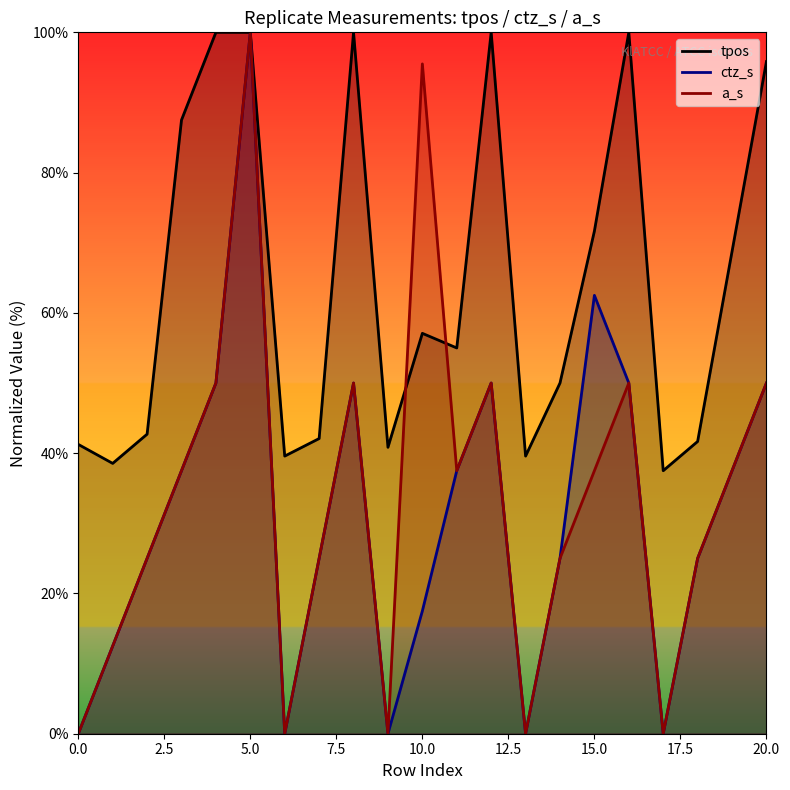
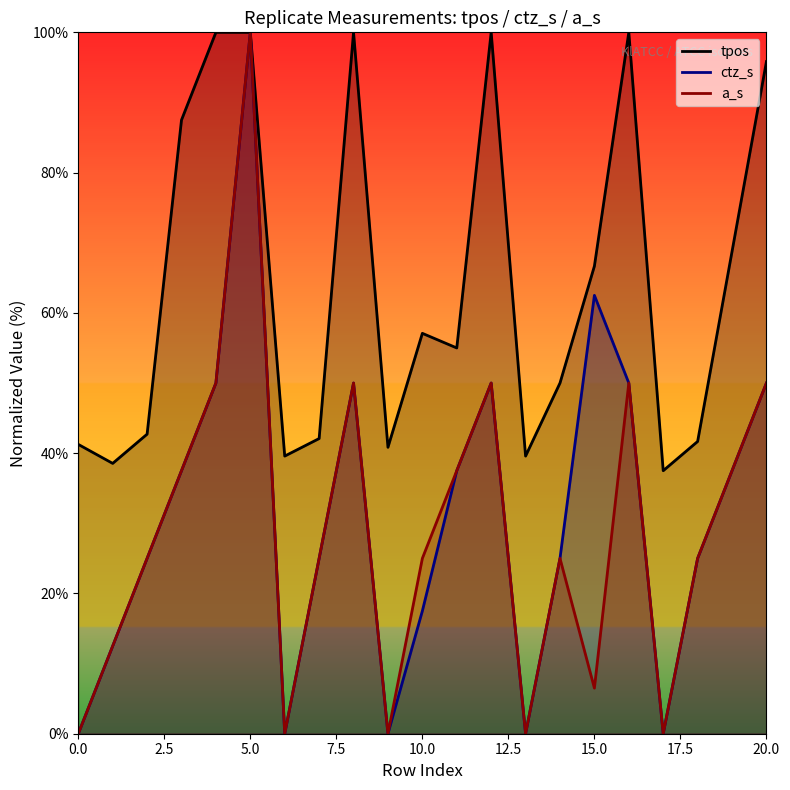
a_s, 10.0: 96% -> 25%
tpos, 15.0: 72% -> 67%
a_s, 15.0: 38% -> 7%
